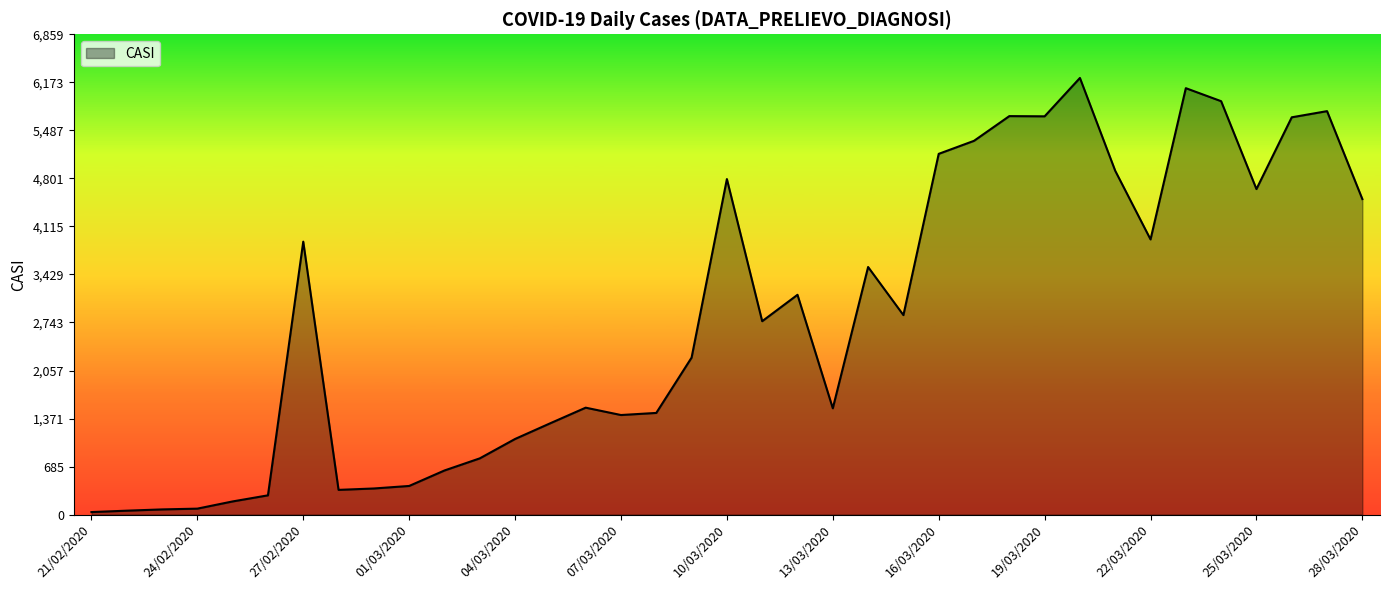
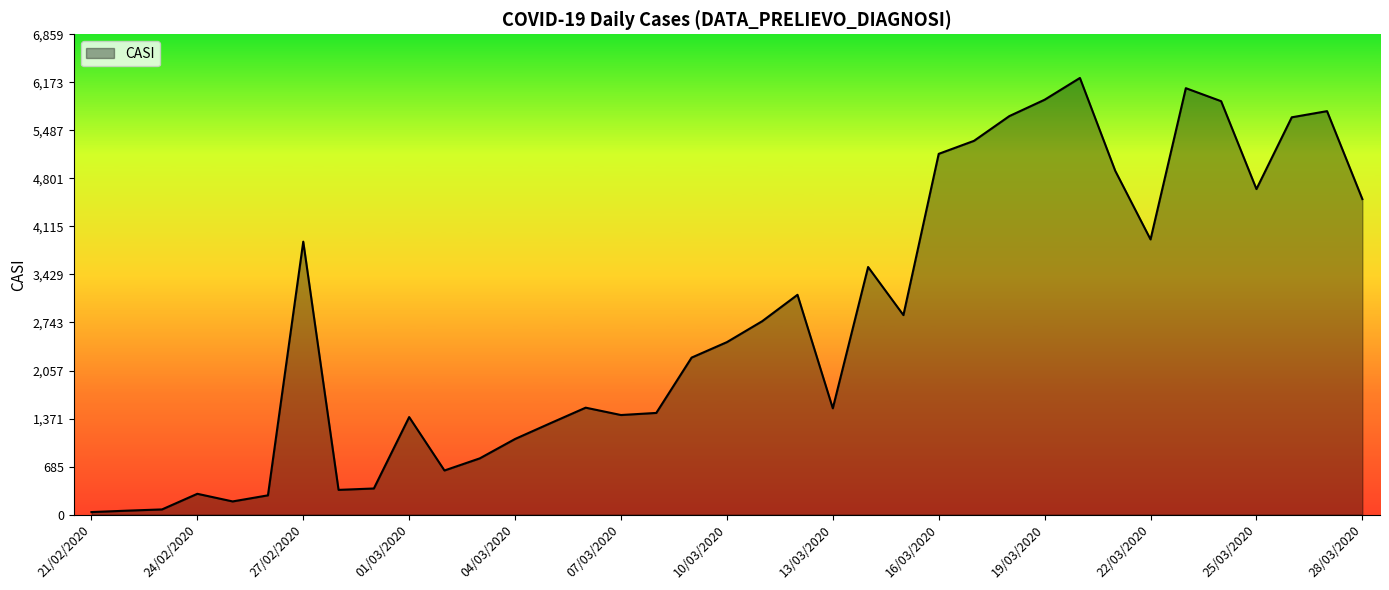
24/02/2020: 100 -> 300
01/03/2020: 400 -> 1,400
10/03/2020: 4,800 -> 2,500
19/03/2020: 5,700 -> 5,900
